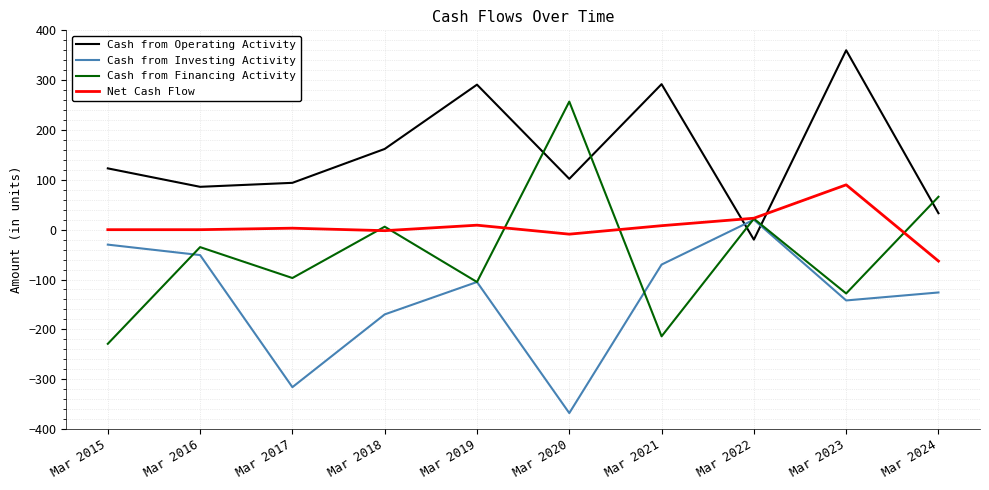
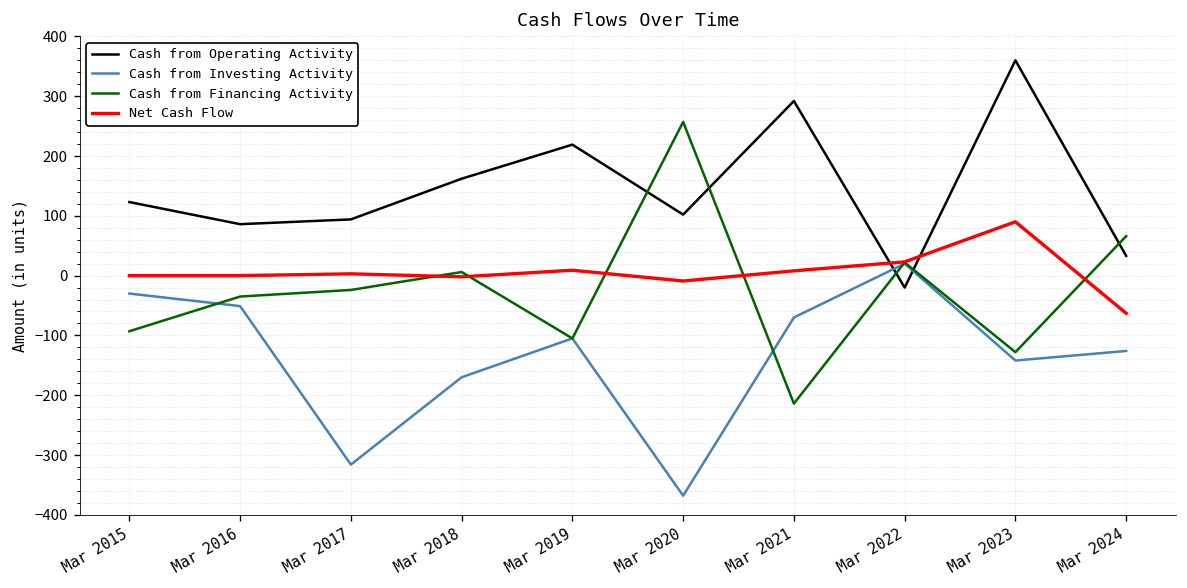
Cash from Financing Activity, Mar 2015: -230 -> -90
Cash from Financing Activity, Mar 2017: -100 -> -20
Cash from Operating Activity, Mar 2019: 290 -> 220
